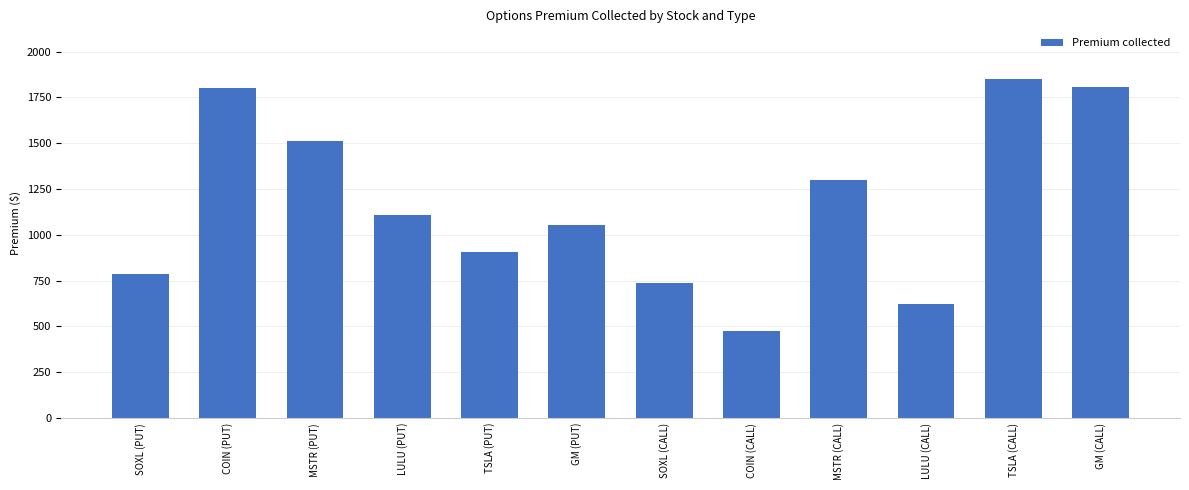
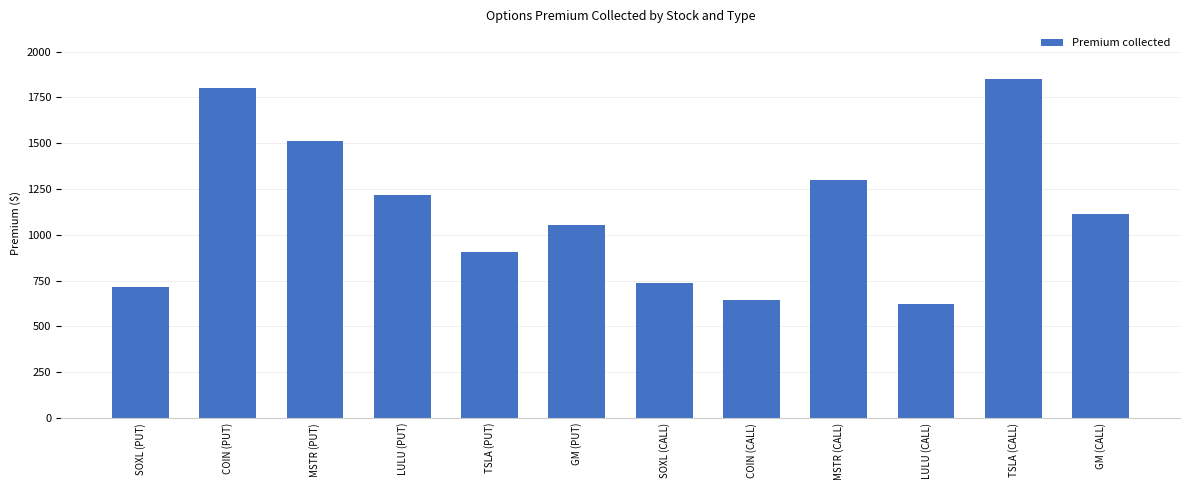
SOXL (PUT): 780 -> 710
LULU (PUT): 1110 -> 1220
COIN (CALL): 480 -> 650
GM (CALL): 1810 -> 1120
